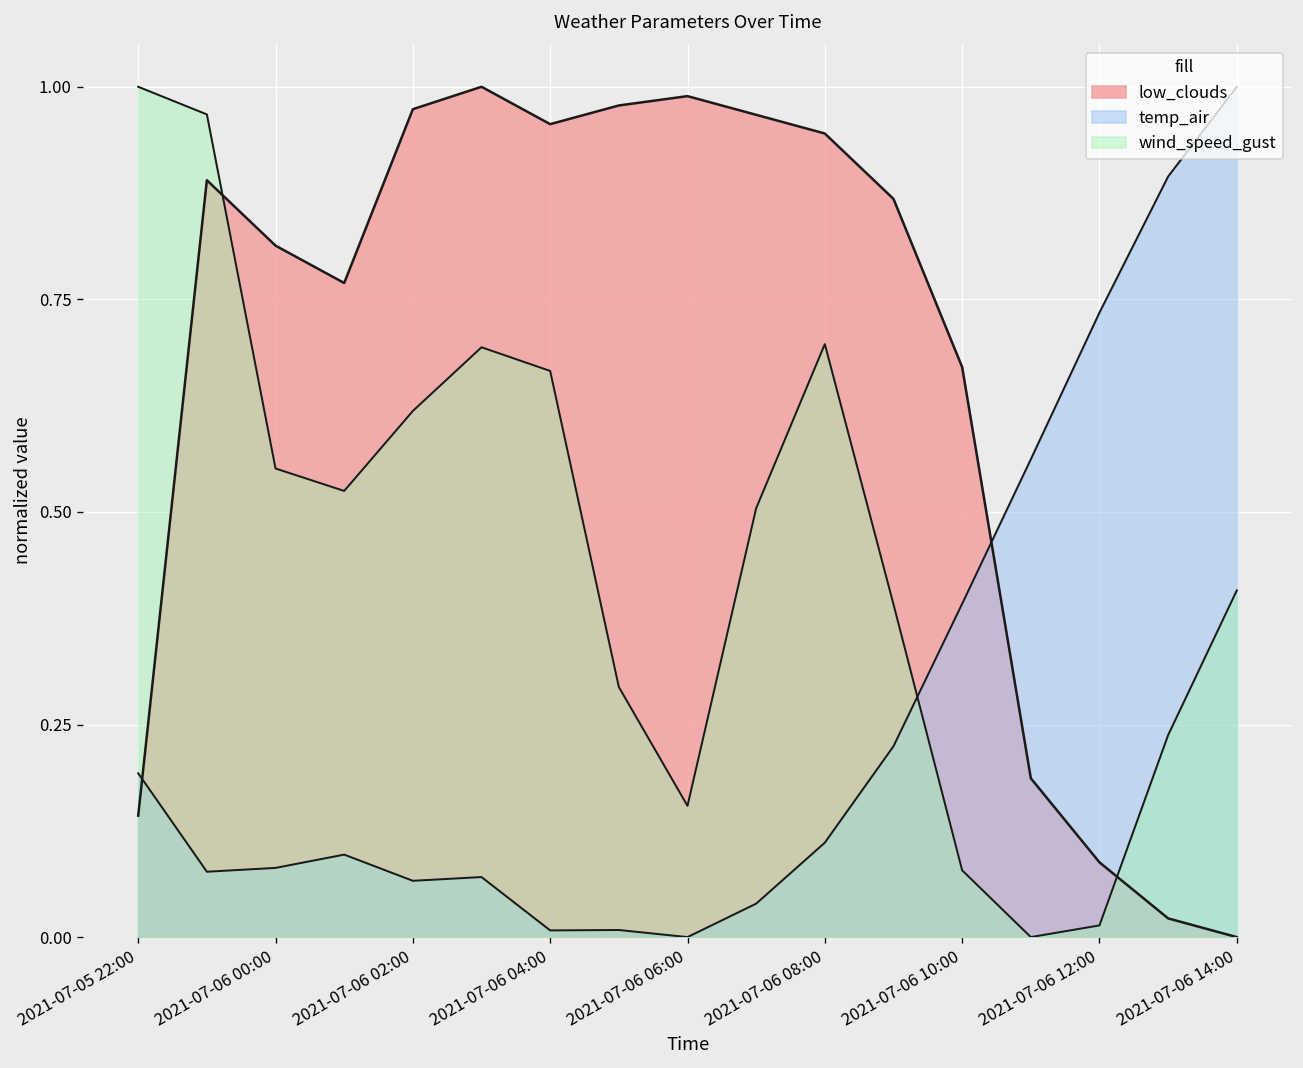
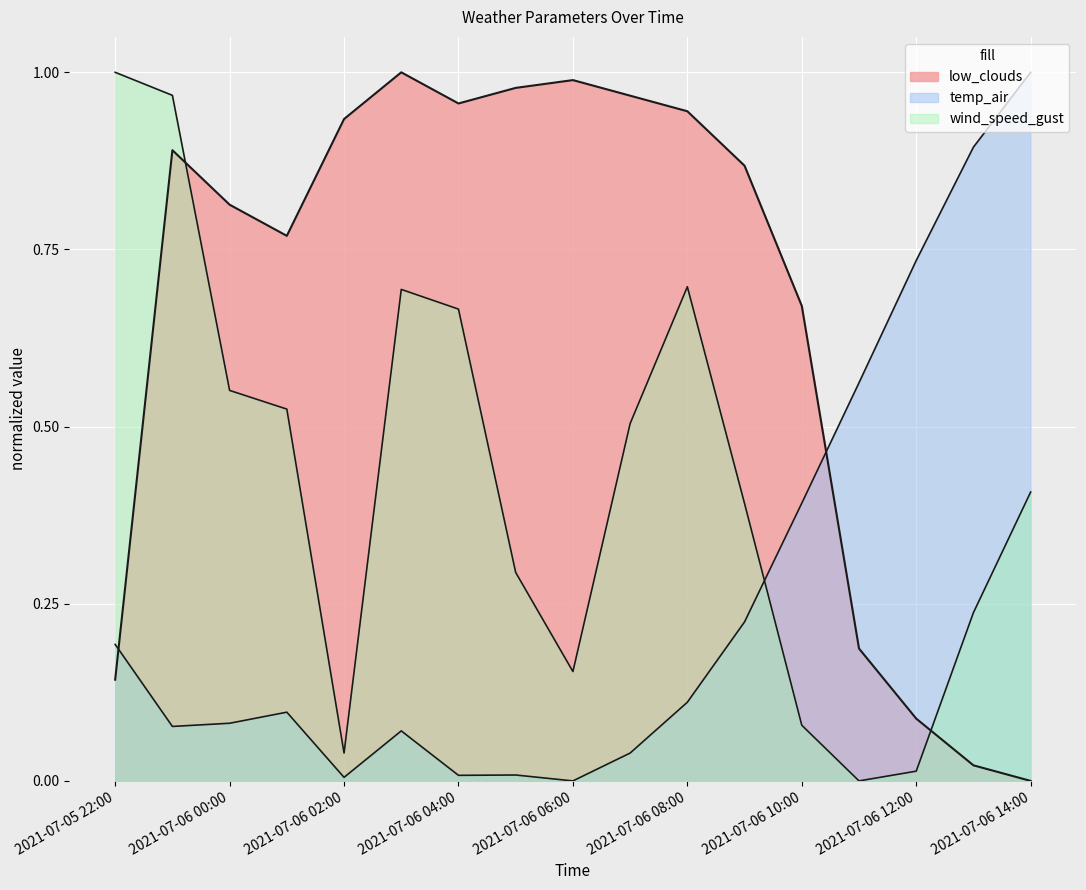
low_clouds, 2021-07-06 02:00: 0.97 -> 0.93
temp_air, 2021-07-06 02:00: 0.07 -> 0.01
wind_speed_gust, 2021-07-06 02:00: 0.62 -> 0.04
